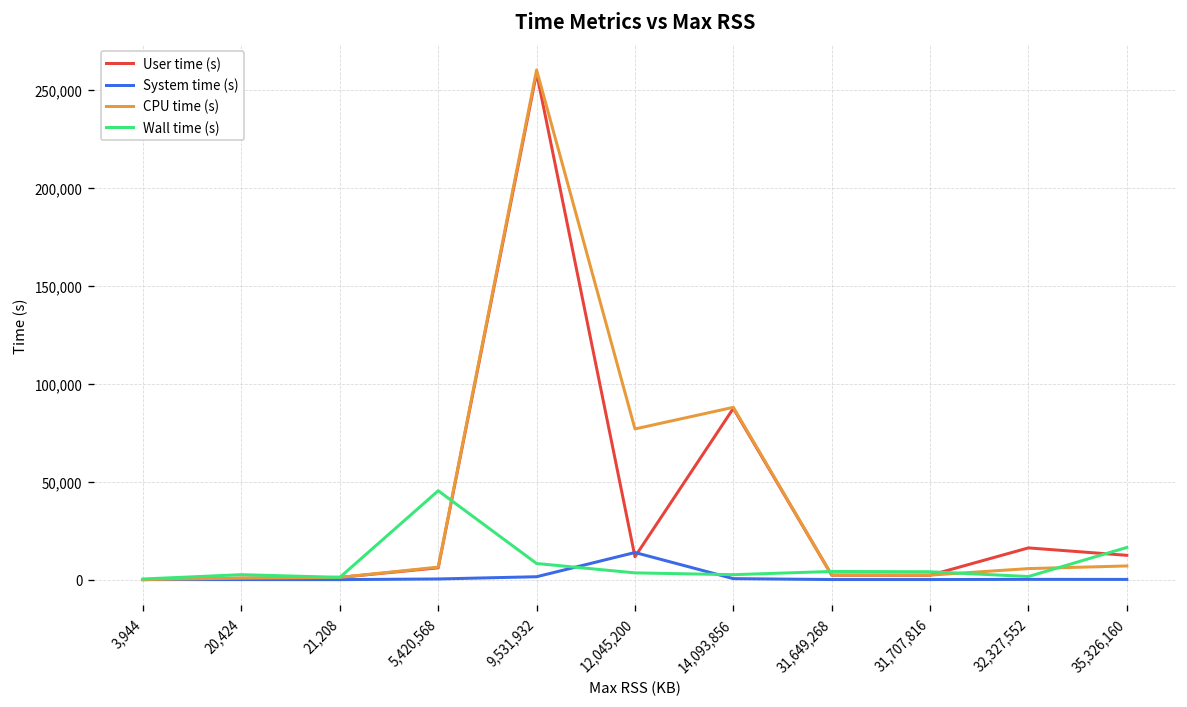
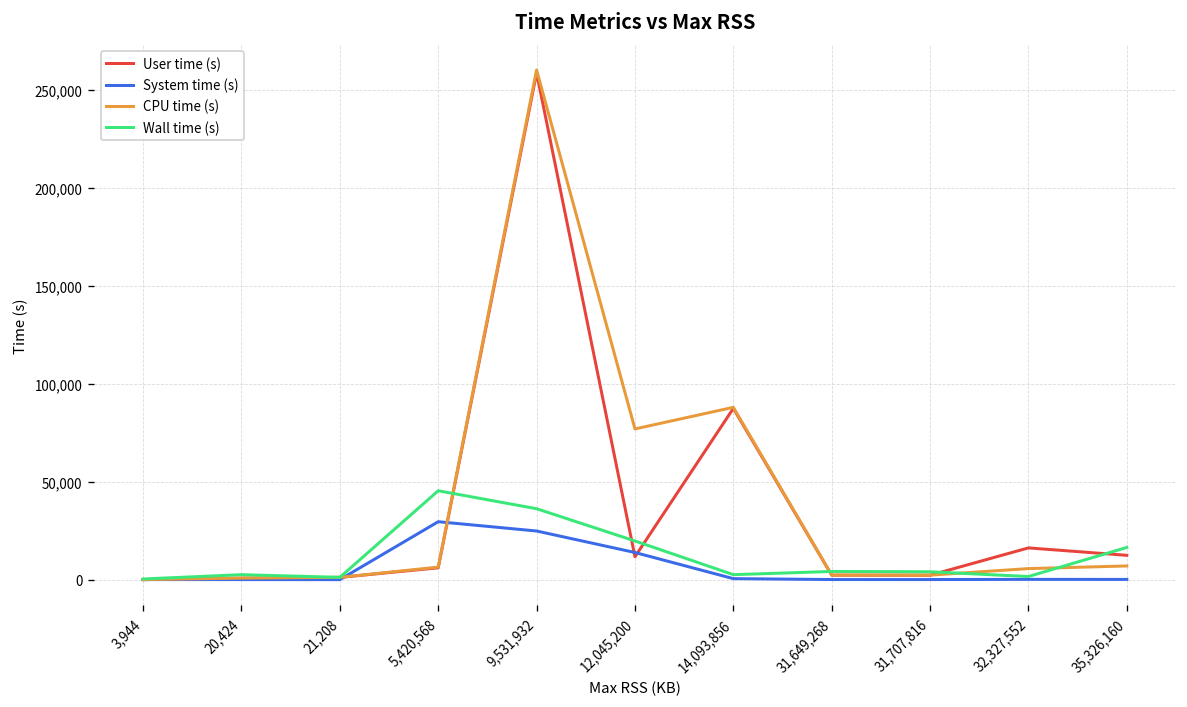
System time (s), 5,420,568: 0 -> 30,000
System time (s), 9,531,932: 1,000 -> 25,000
Wall time (s), 9,531,932: 8,000 -> 36,000
Wall time (s), 12,045,200: 3,000 -> 20,000
